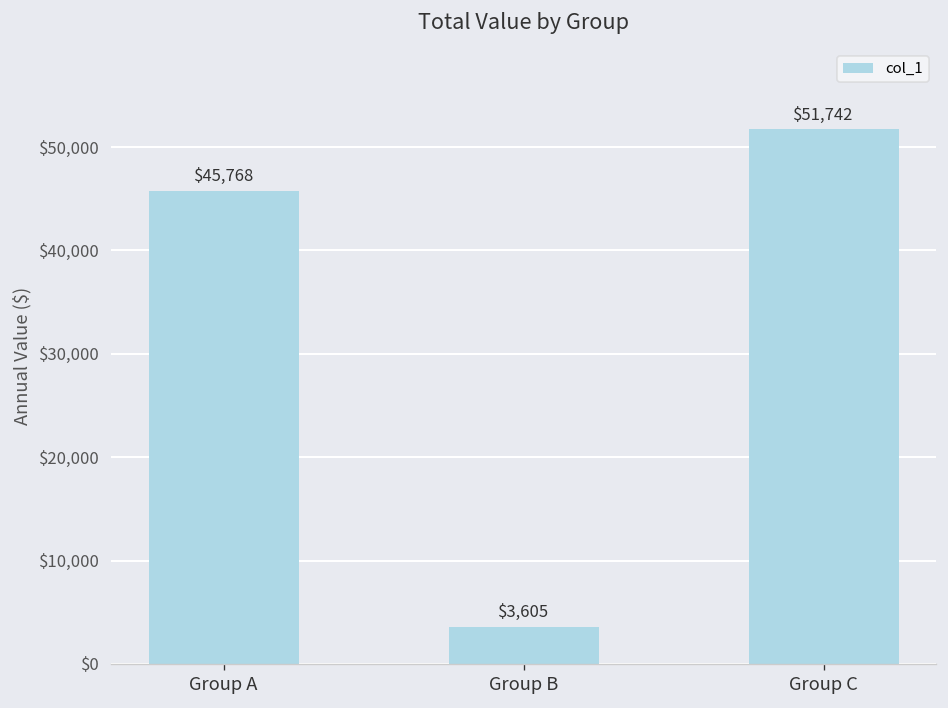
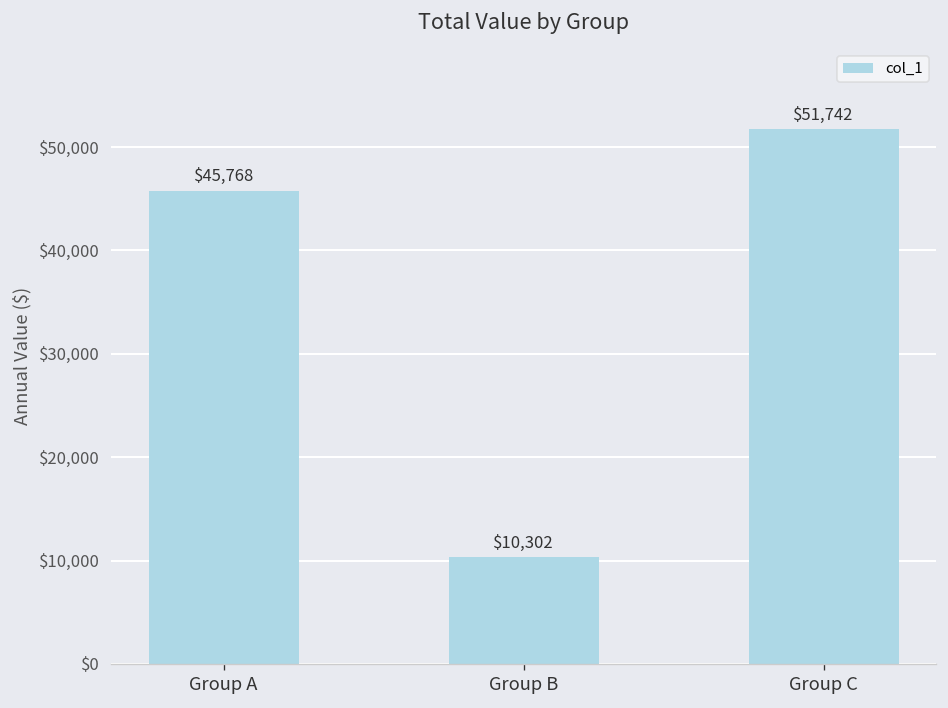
Group B: $3,605 -> $10,302
